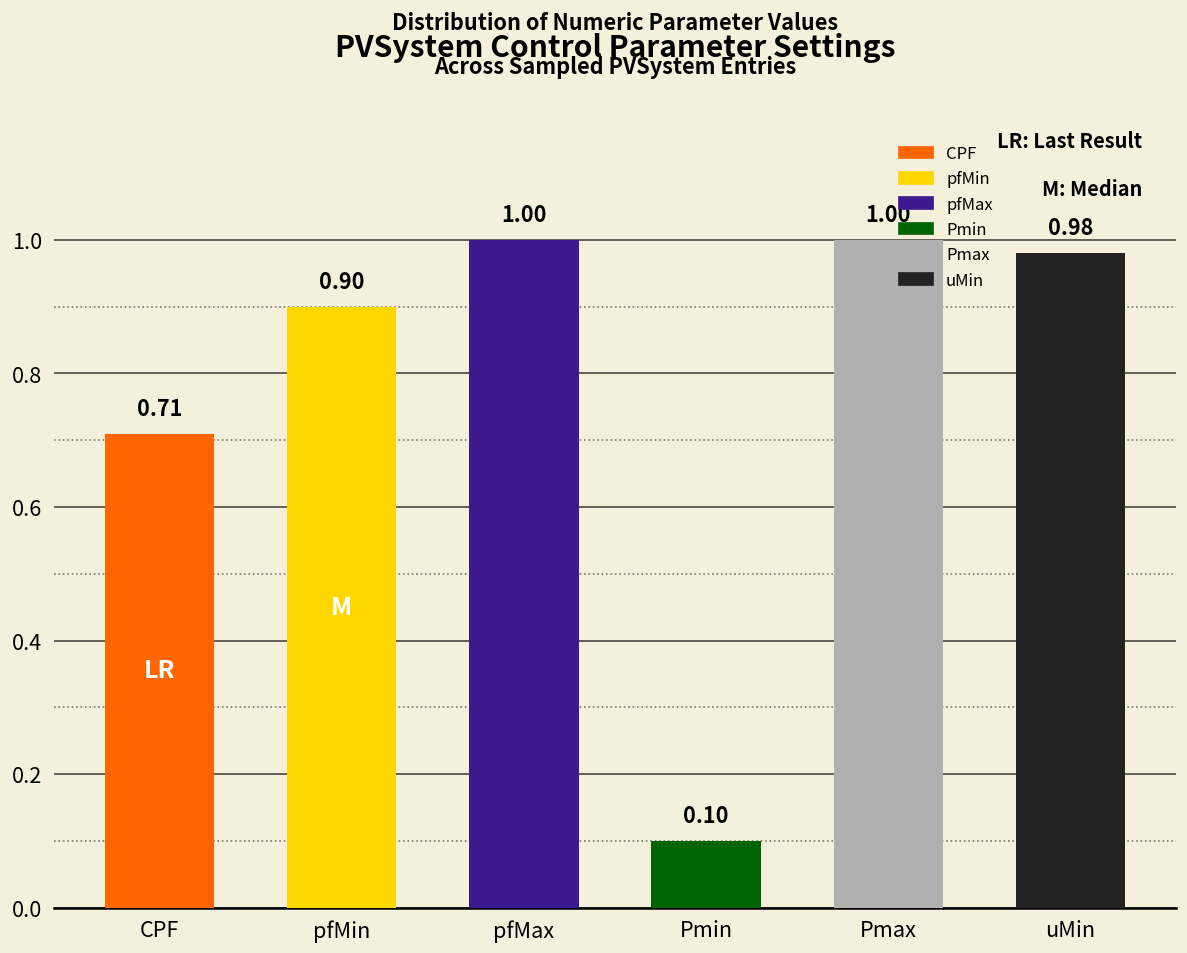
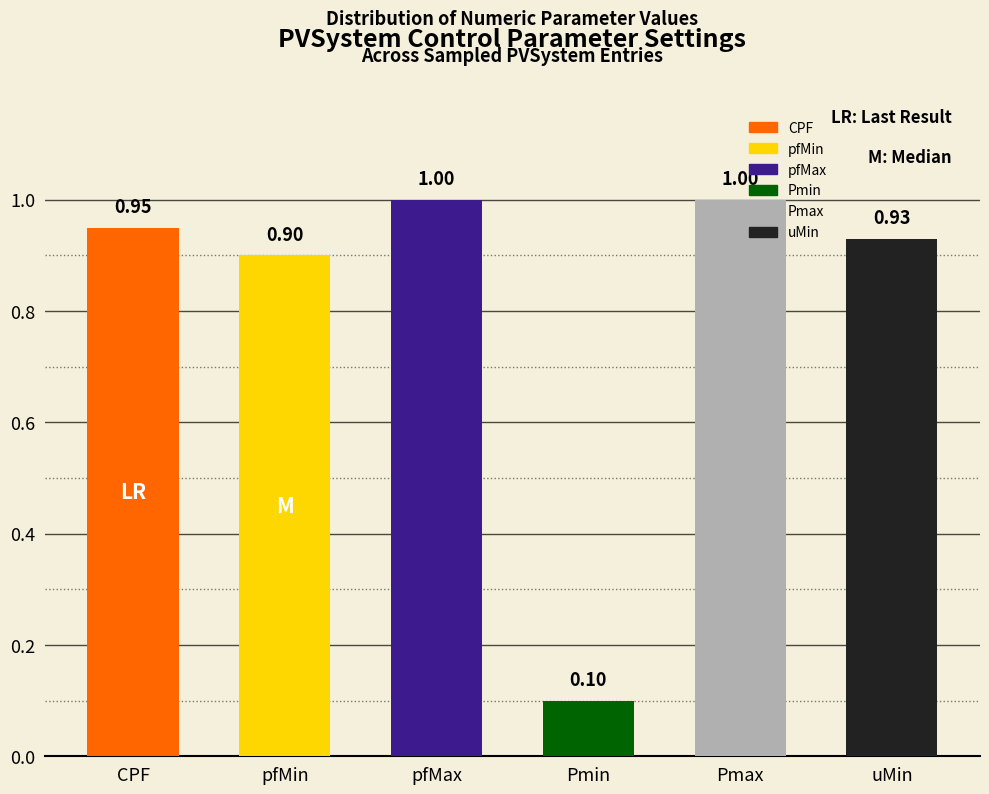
CPF: 0.71 -> 0.95
uMin: 0.98 -> 0.93
